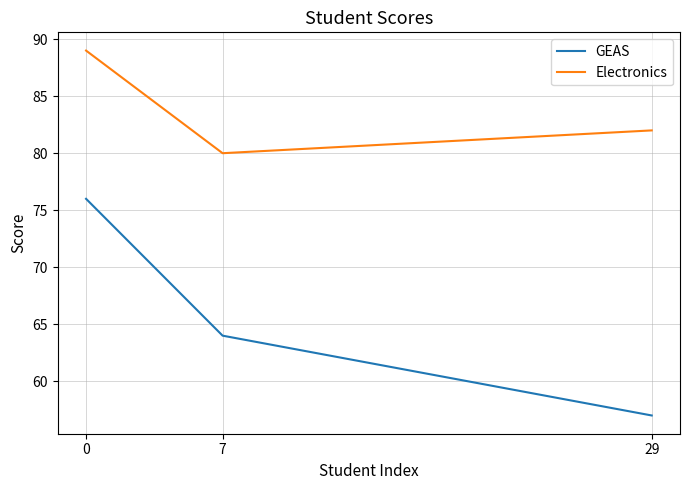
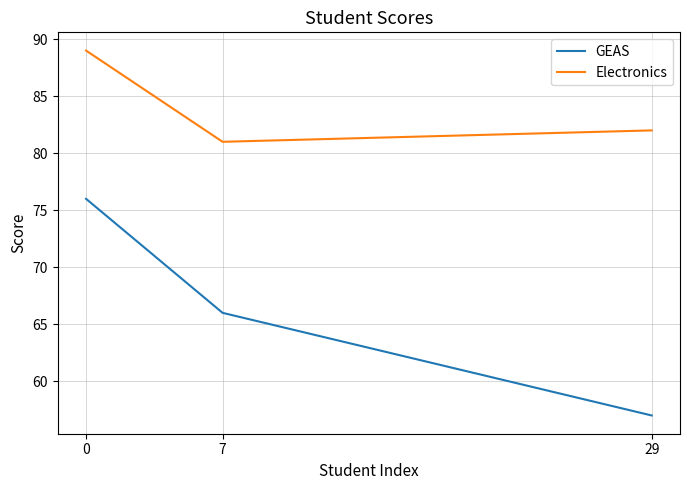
GEAS, 7: 64 -> 66
Electronics, 7: 80 -> 81
